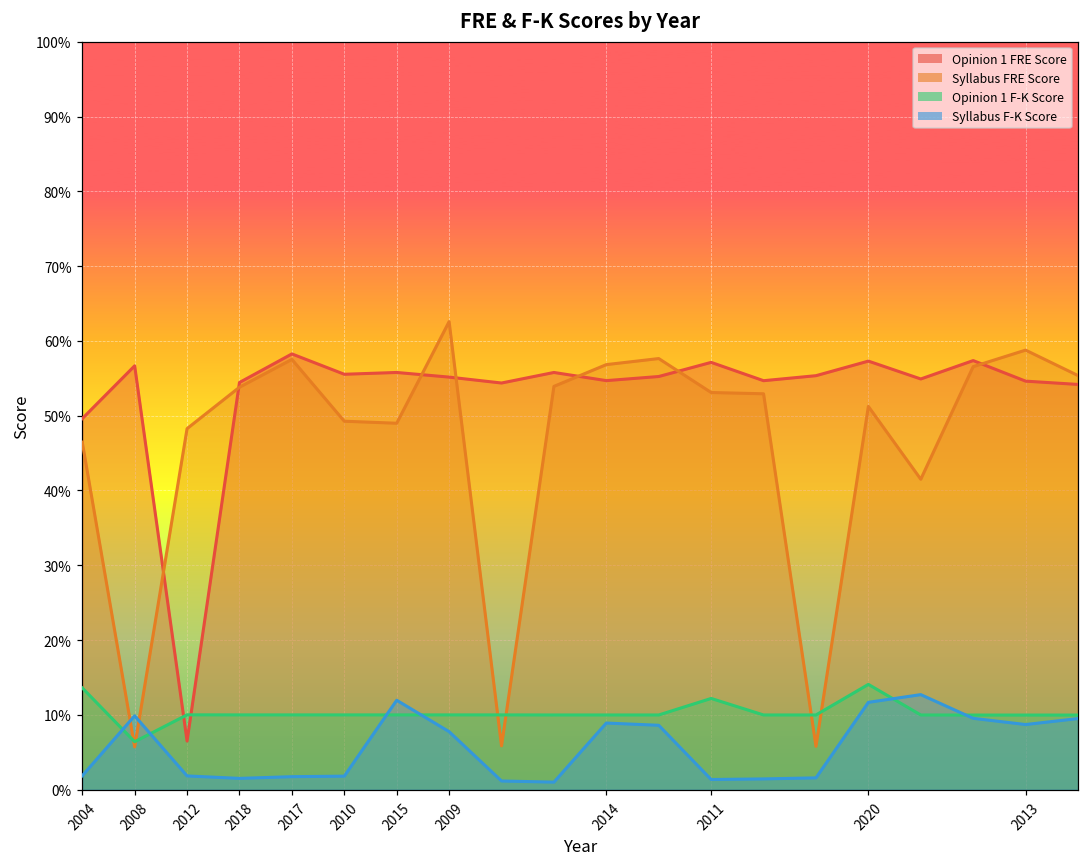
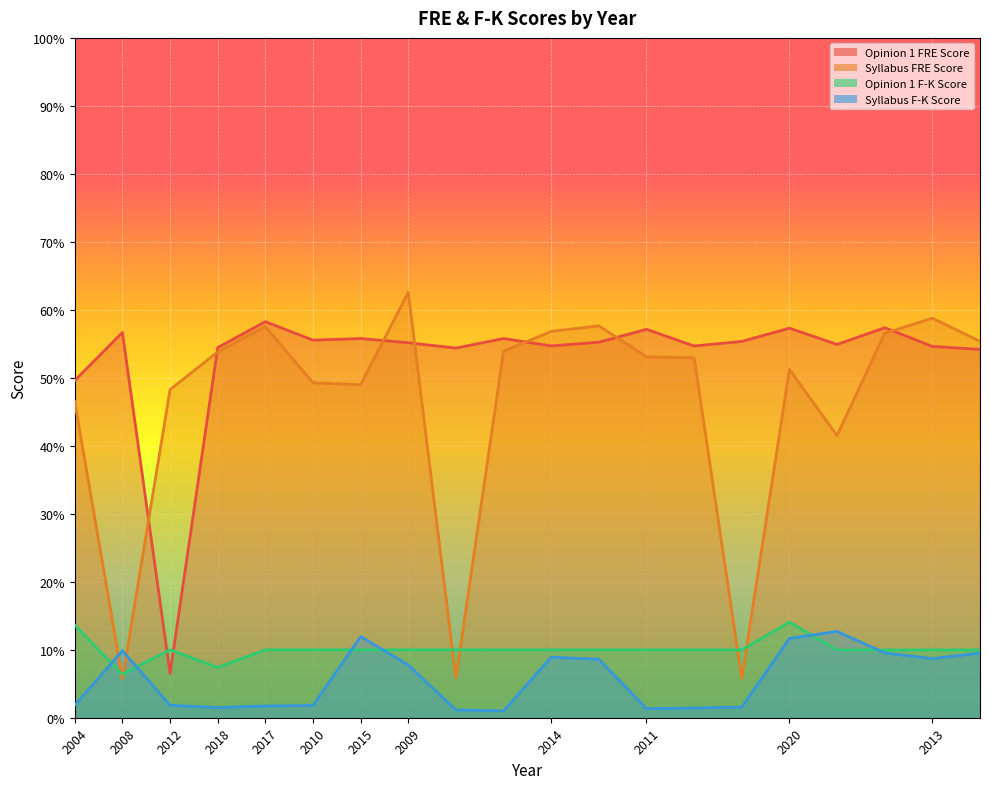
Opinion 1 F-K Score, 2018: 10% -> 7%
Opinion 1 F-K Score, 2011: 12% -> 10%
